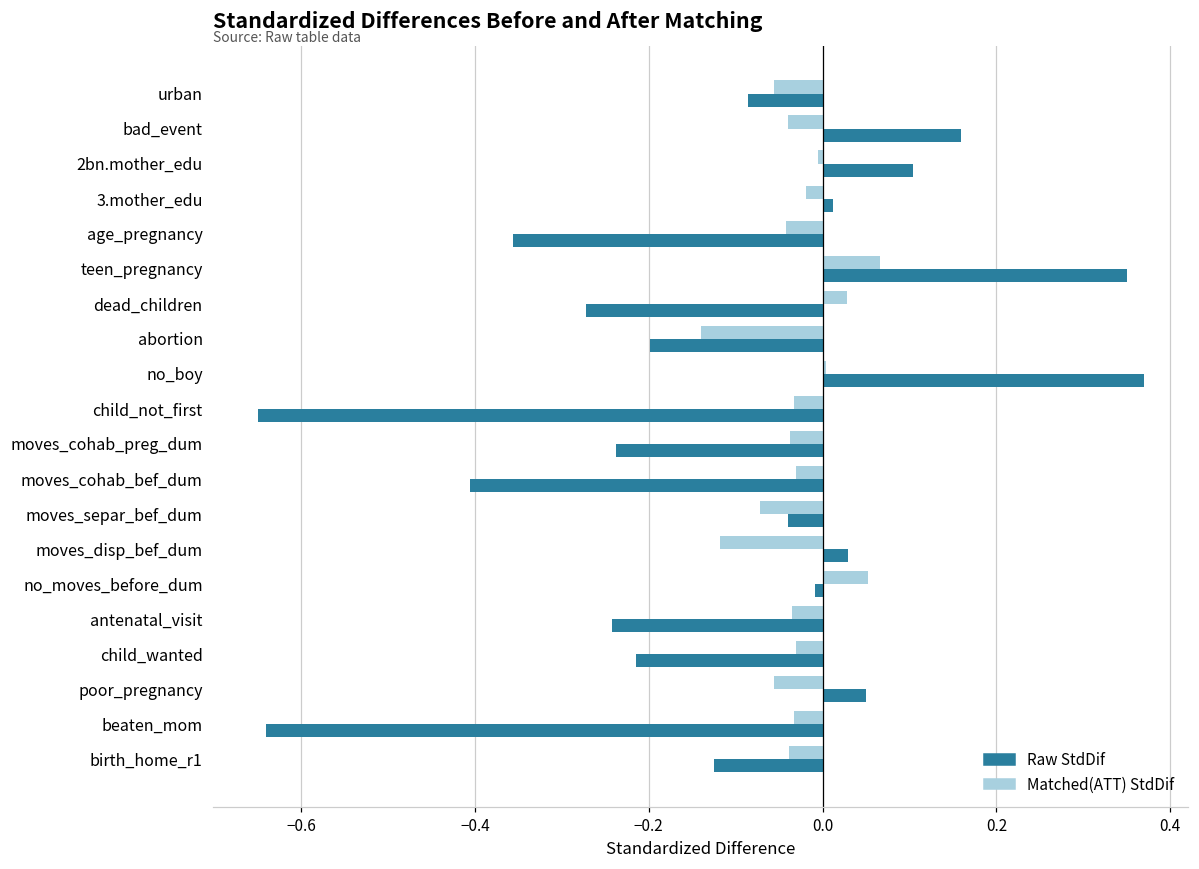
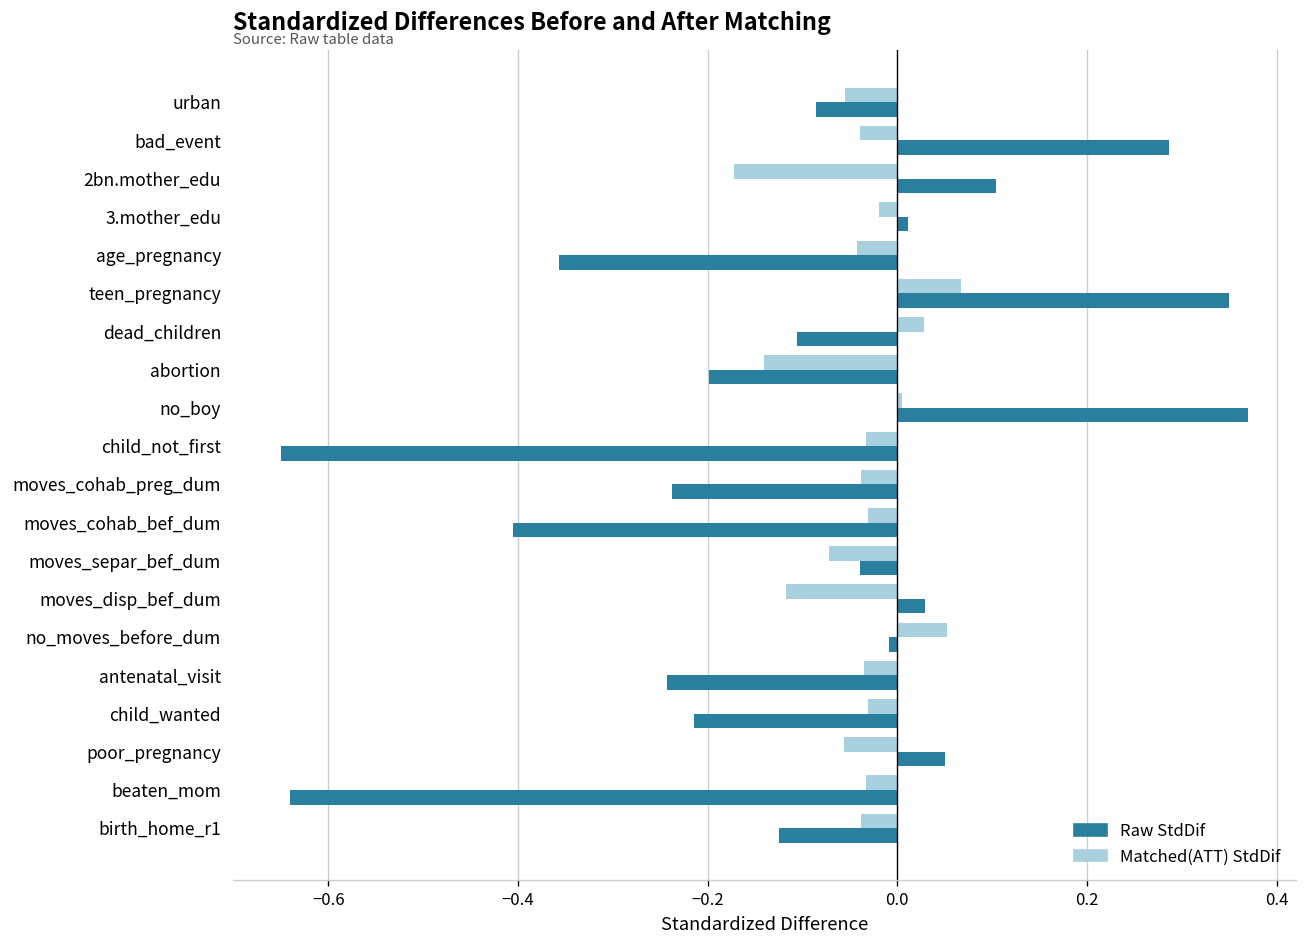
Raw StdDif, bad_event: 0.16 -> 0.29
Matched(ATT) StdDif, 2bn.mother_edu: -0.01 -> -0.17
Raw StdDif, dead_children: -0.27 -> -0.11
